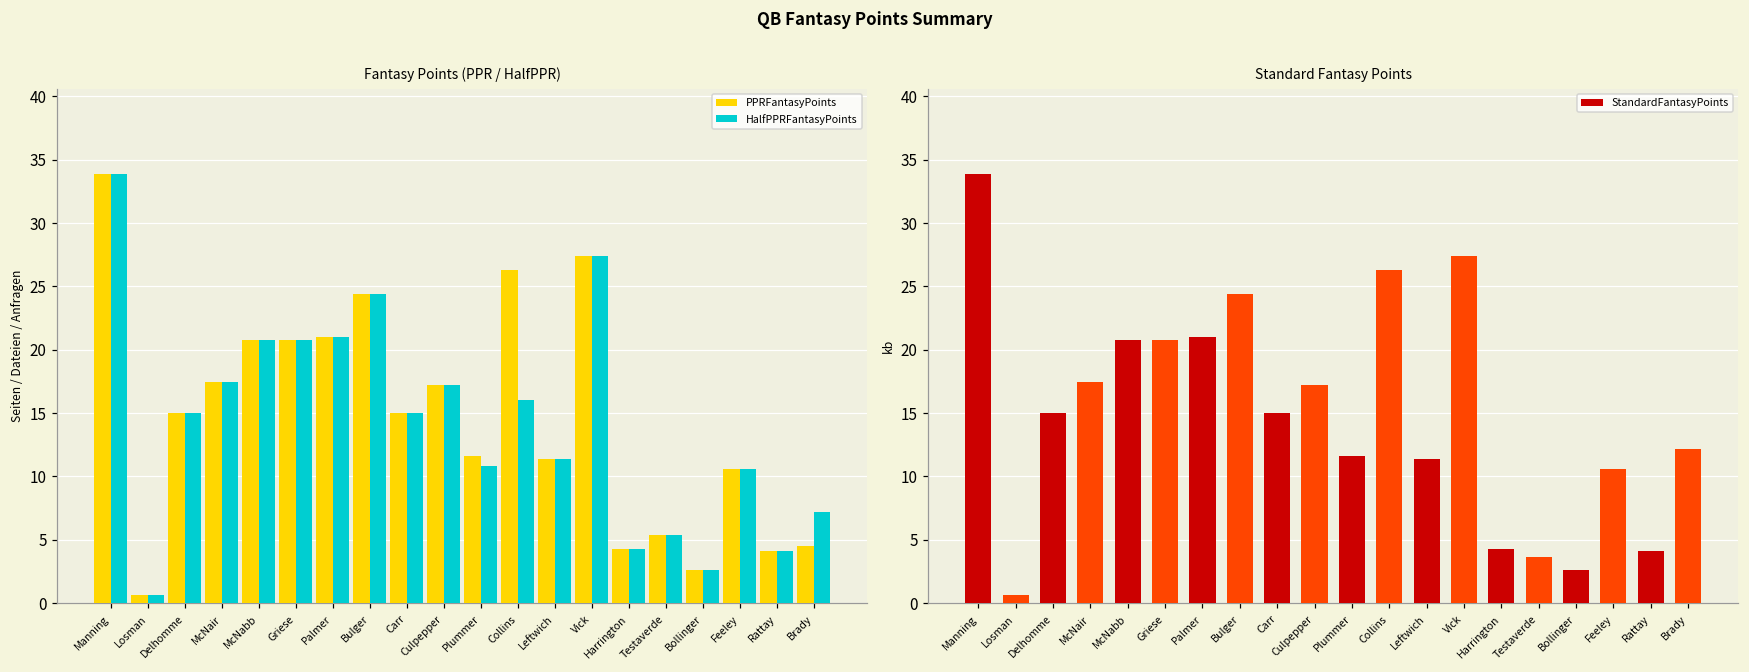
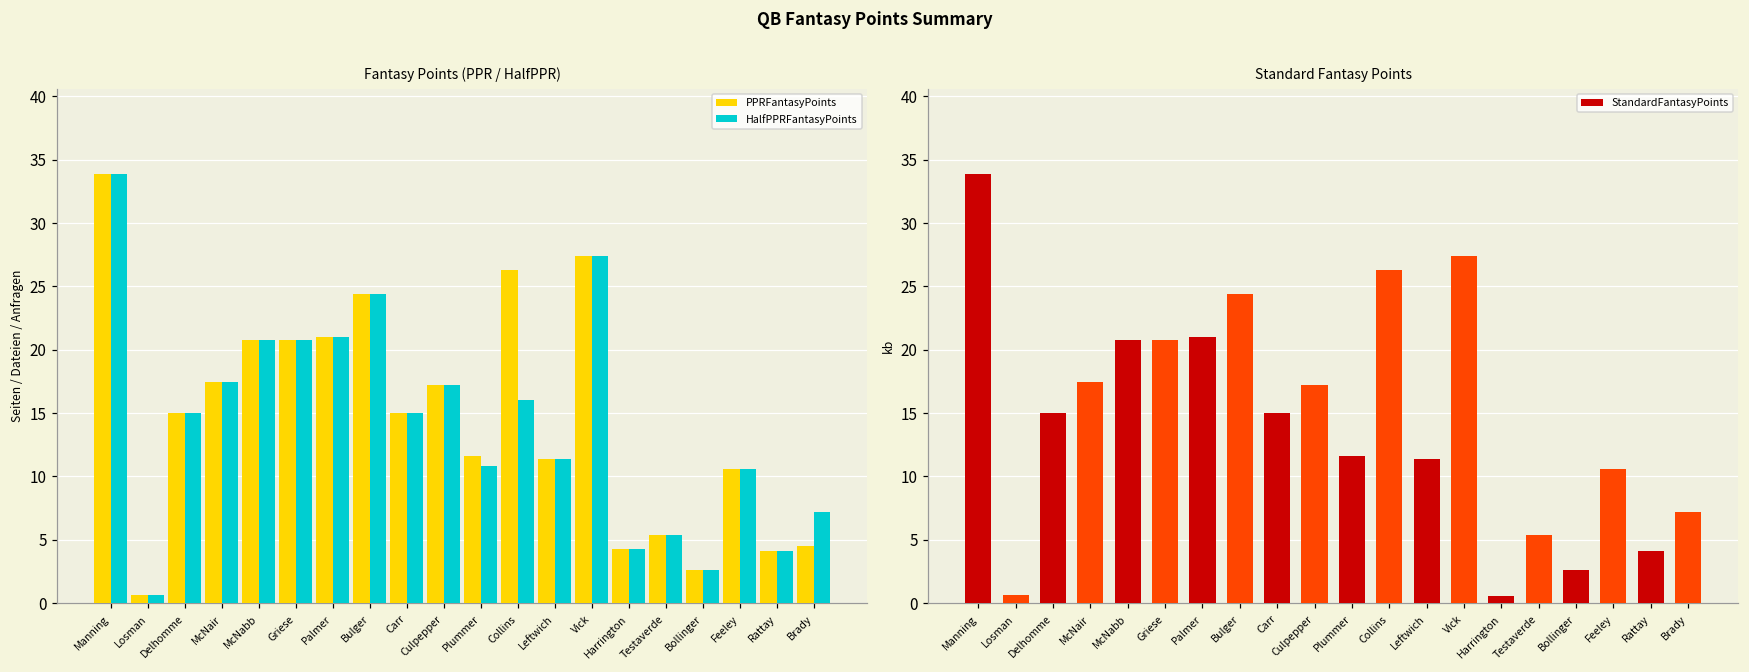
Standard Fantasy Points, Harrington: 4.2 -> 0.6
Standard Fantasy Points, Testaverde: 3.6 -> 5.4
Standard Fantasy Points, Brady: 12.2 -> 7.2
